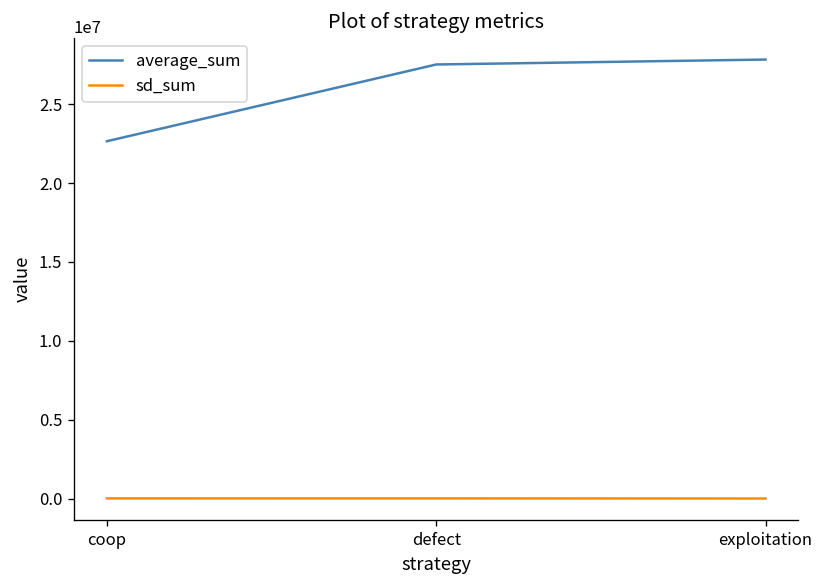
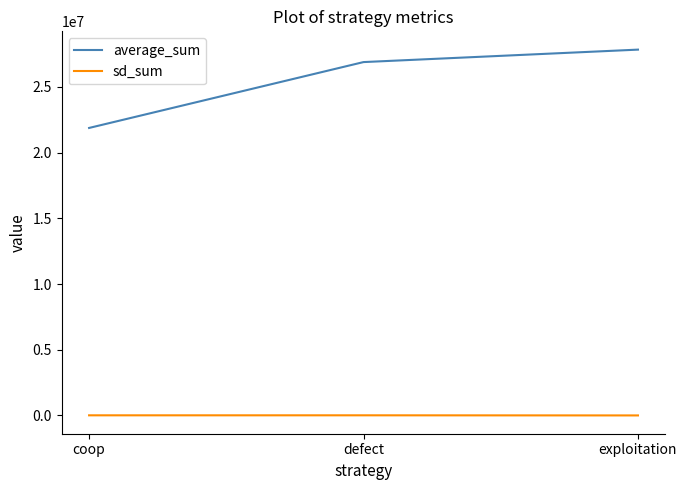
average_sum, coop: 22700000 -> 21900000
average_sum, defect: 27500000 -> 26900000
